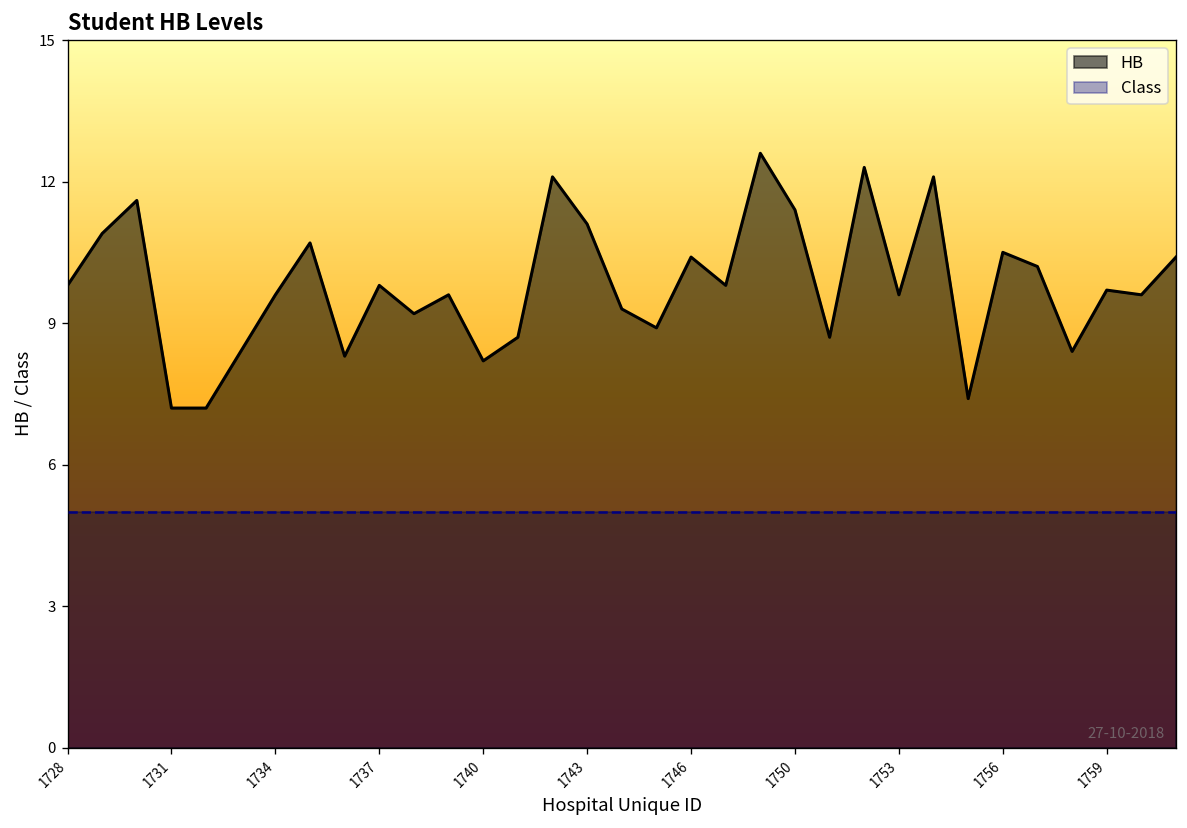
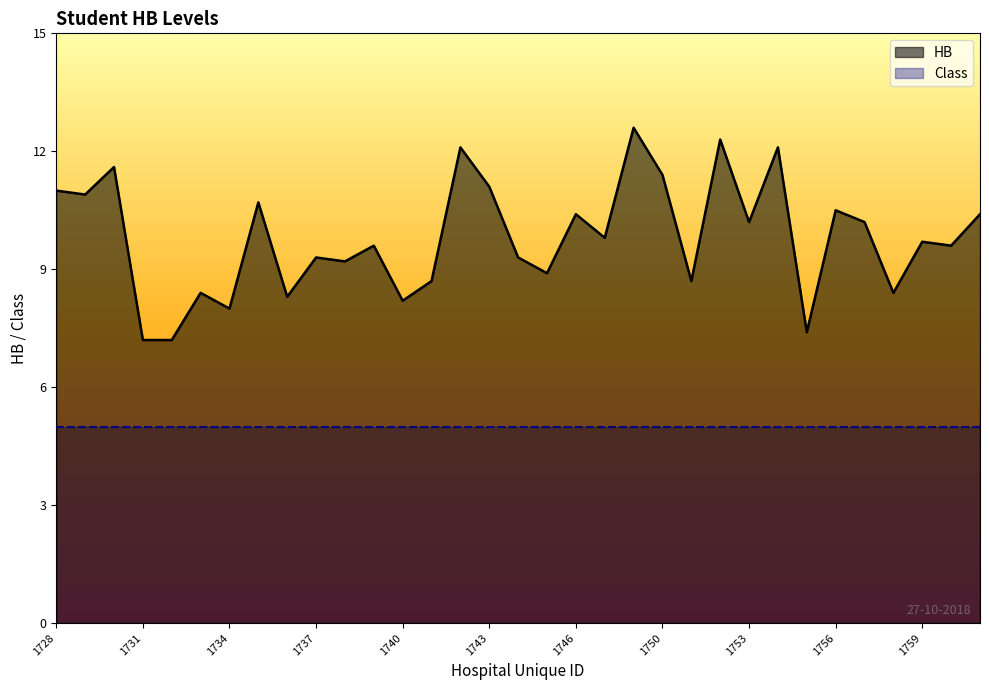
HB, 1728: 9.8 -> 11.0
HB, 1734: 9.6 -> 8.0
HB, 1737: 9.8 -> 9.3
HB, 1753: 9.6 -> 10.2
